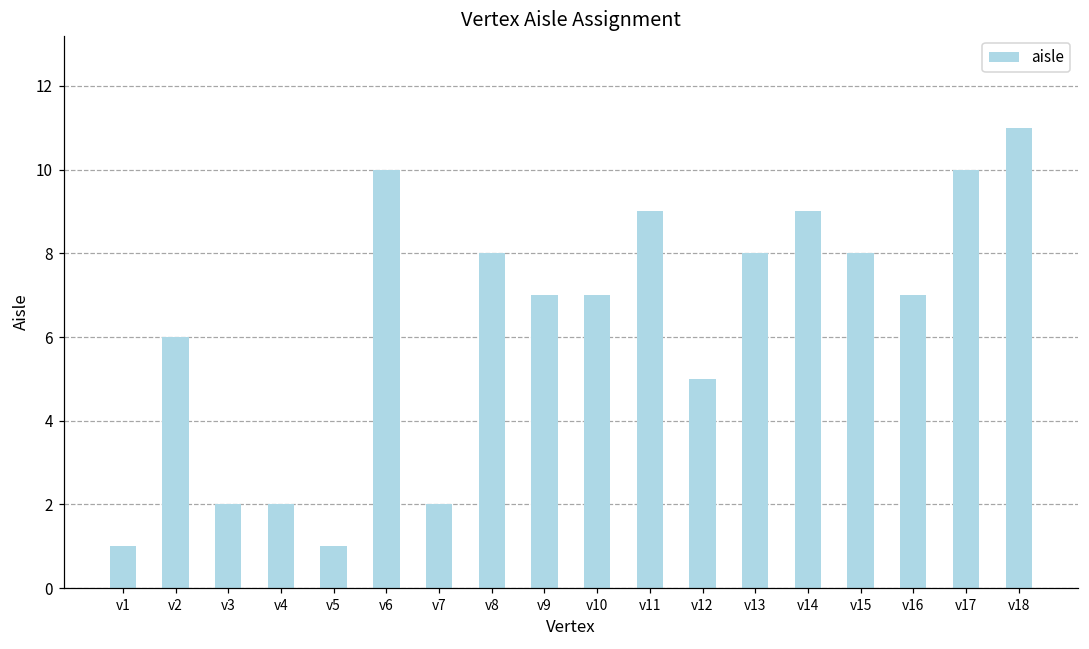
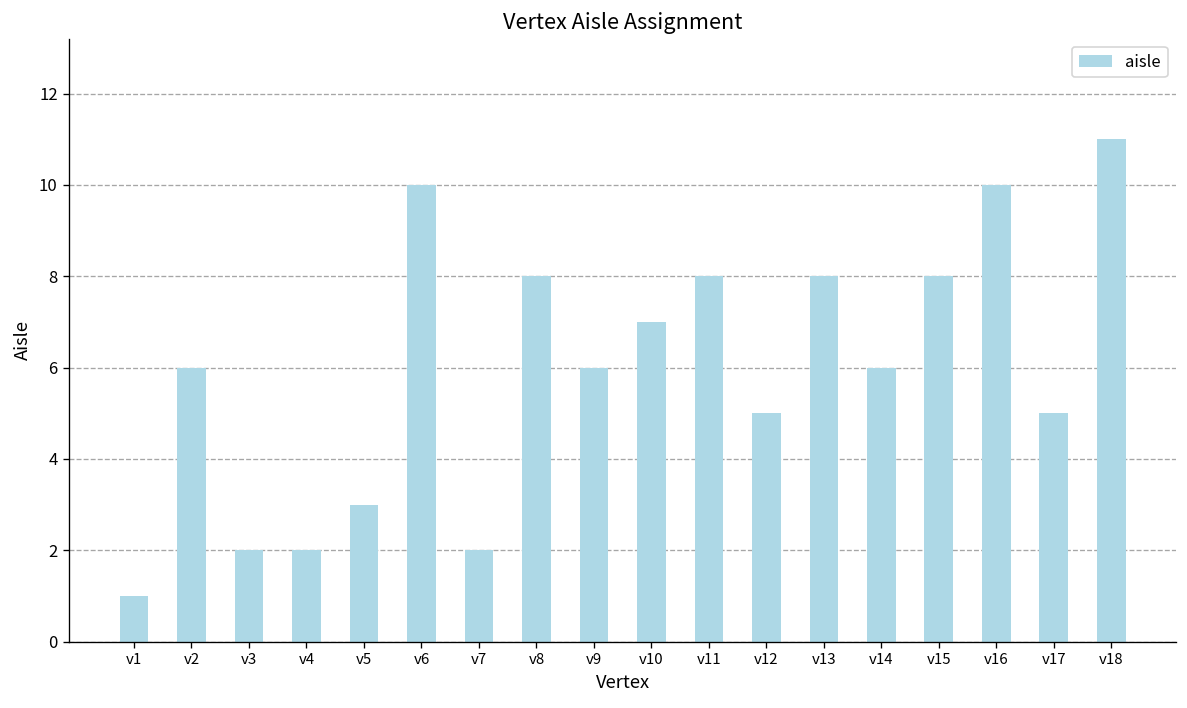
v5: 1 -> 3
v9: 7 -> 6
v11: 9 -> 8
v14: 9 -> 6
v16: 7 -> 10
v17: 10 -> 5
